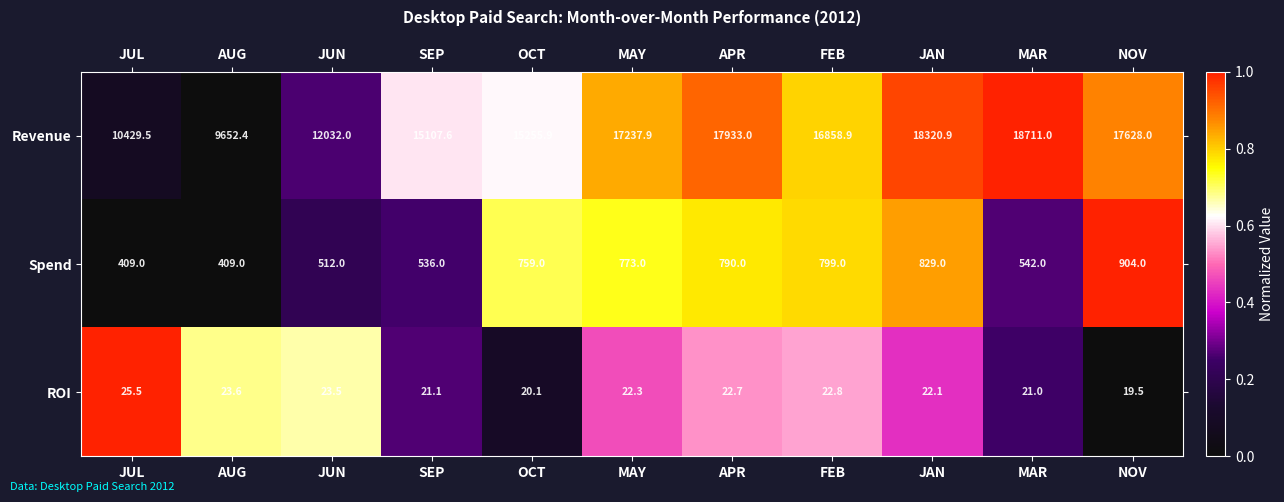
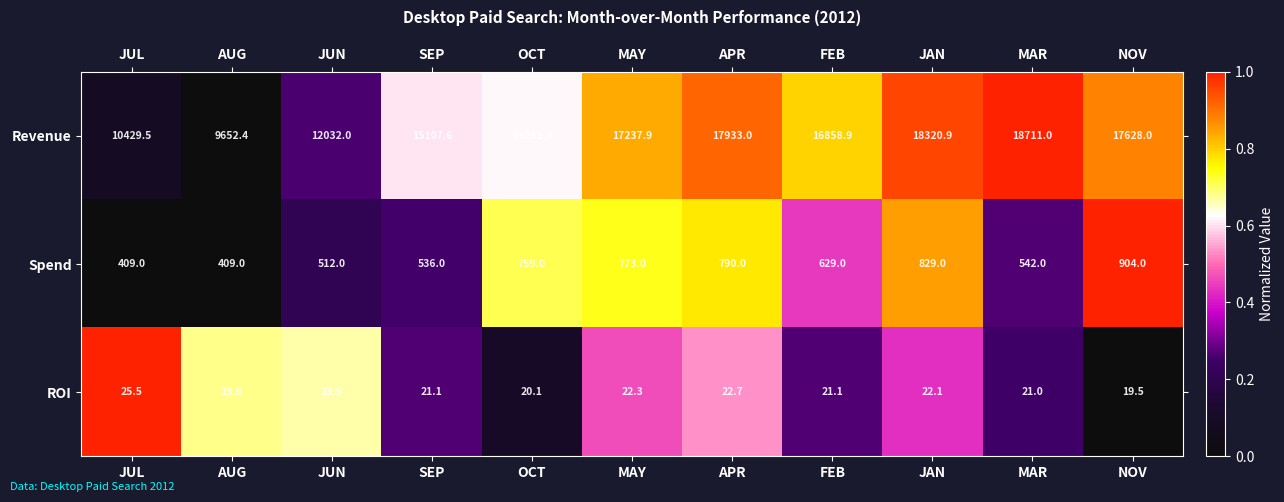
Spend, FEB: 799.0 -> 629.0
ROI, FEB: 22.8 -> 21.1
